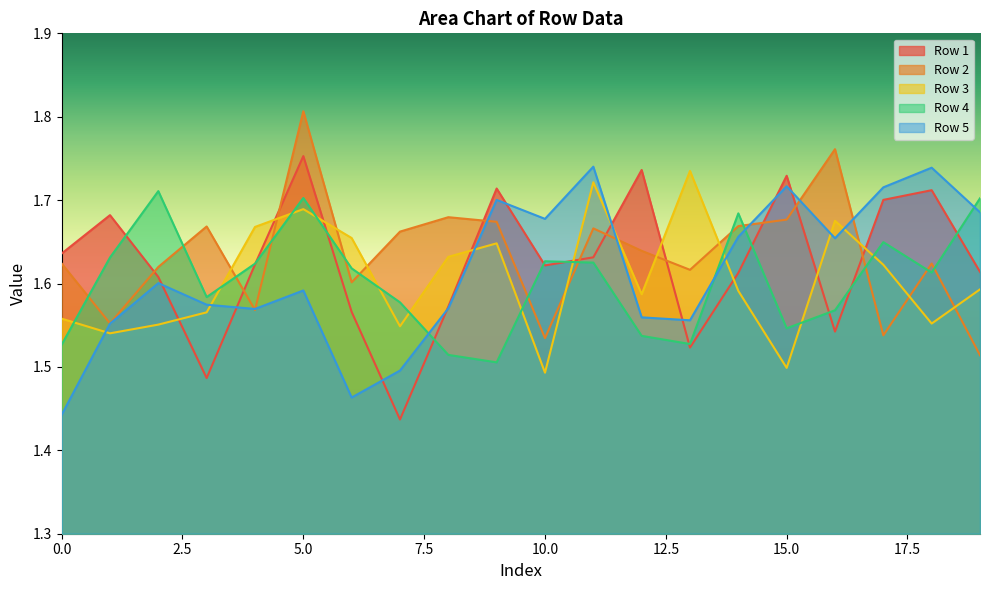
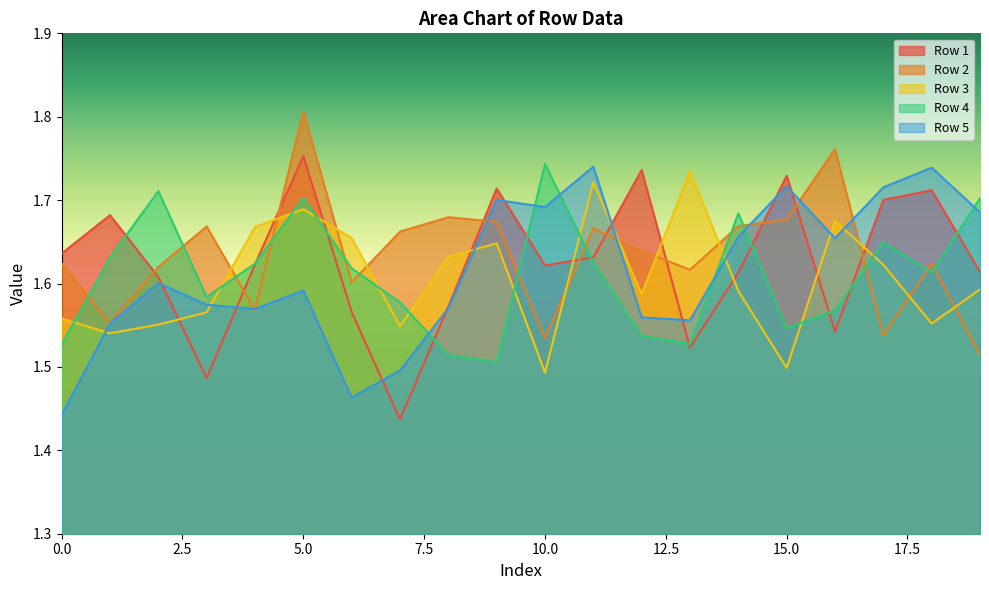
Row 4, 10.0: 1.63 -> 1.74
Row 5, 10.0: 1.68 -> 1.69
